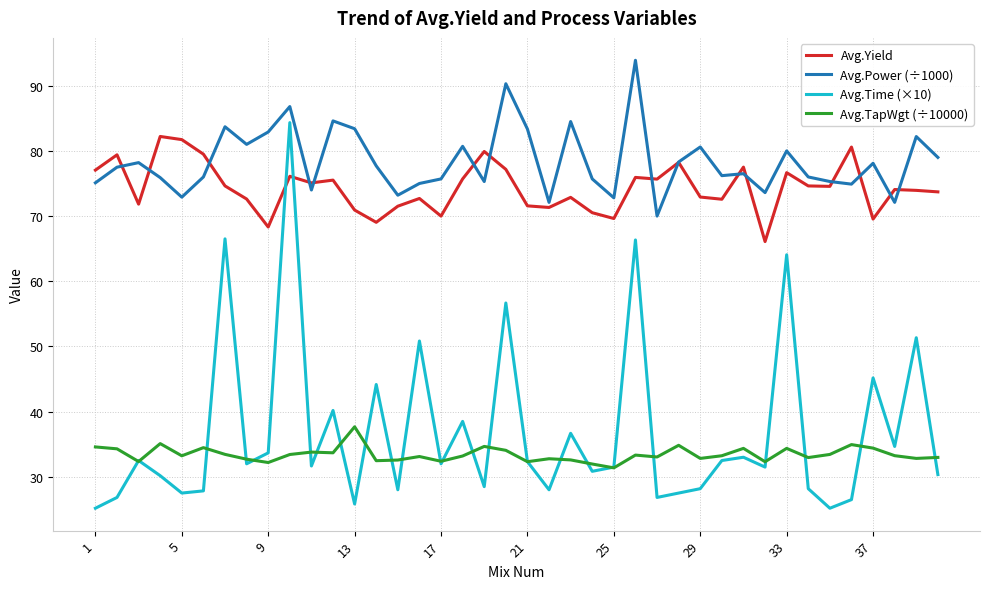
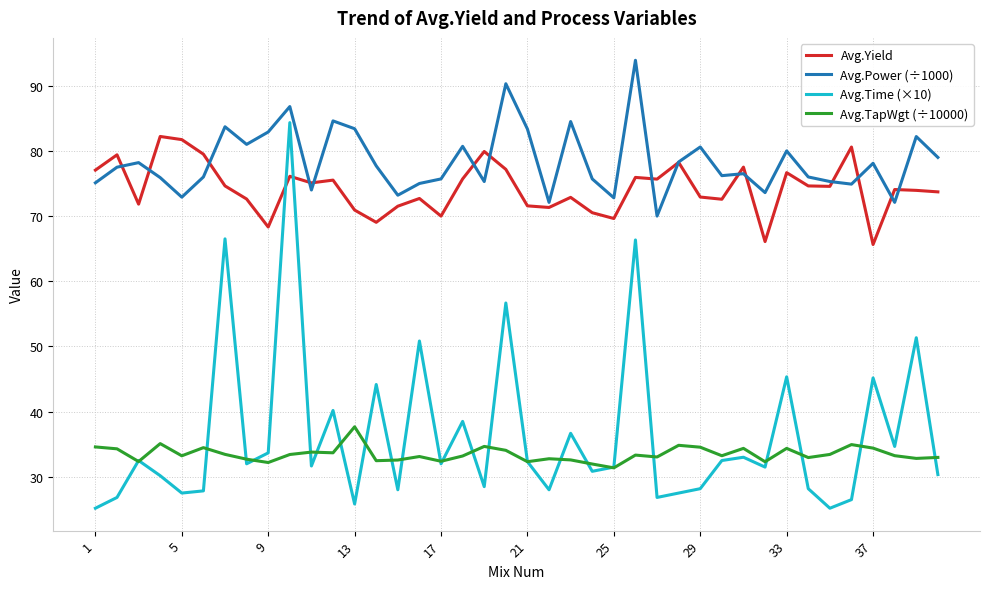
Avg.TapWgt (÷10000), 29: 33 -> 35
Avg.Time (×10), 33: 64 -> 45
Avg.Yield, 37: 70 -> 66
